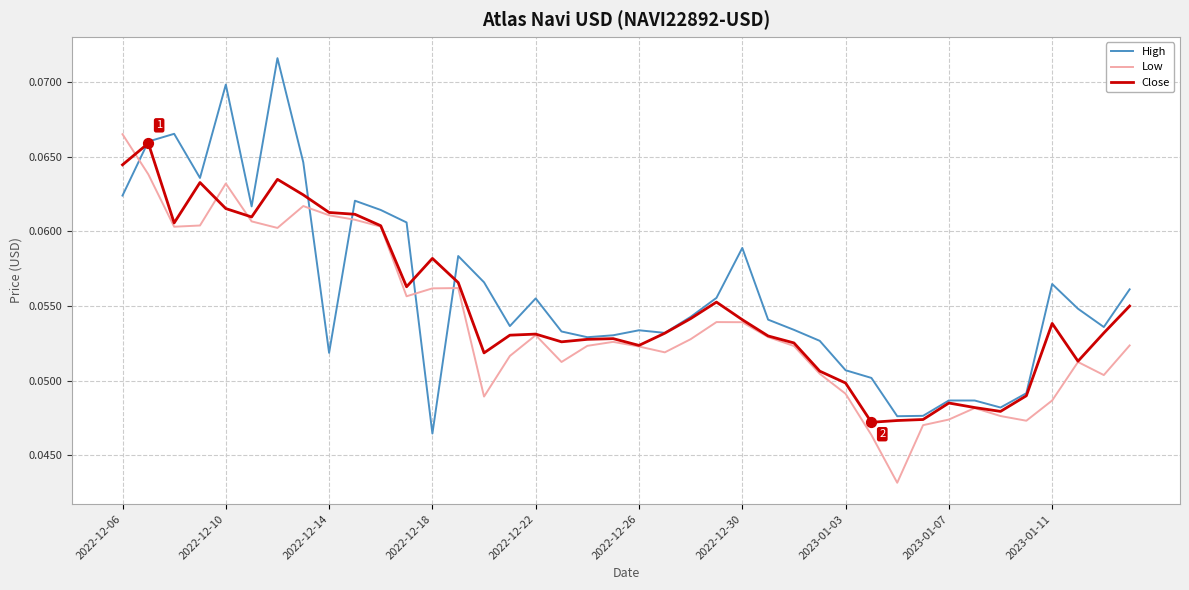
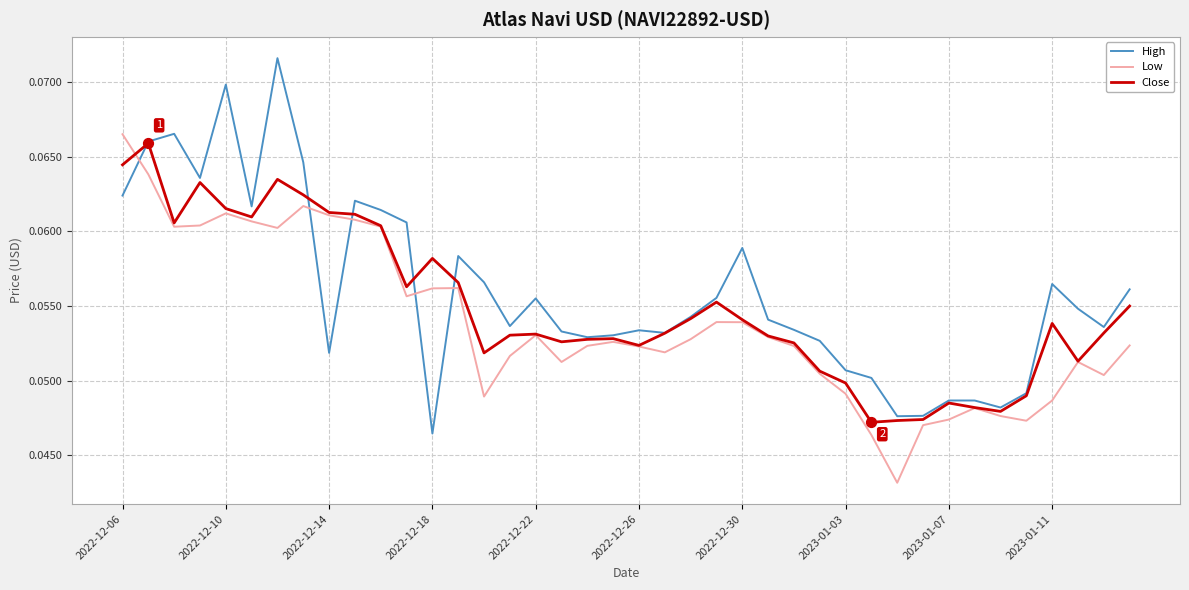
Low, 2022-12-10: 0.0632 -> 0.0612
